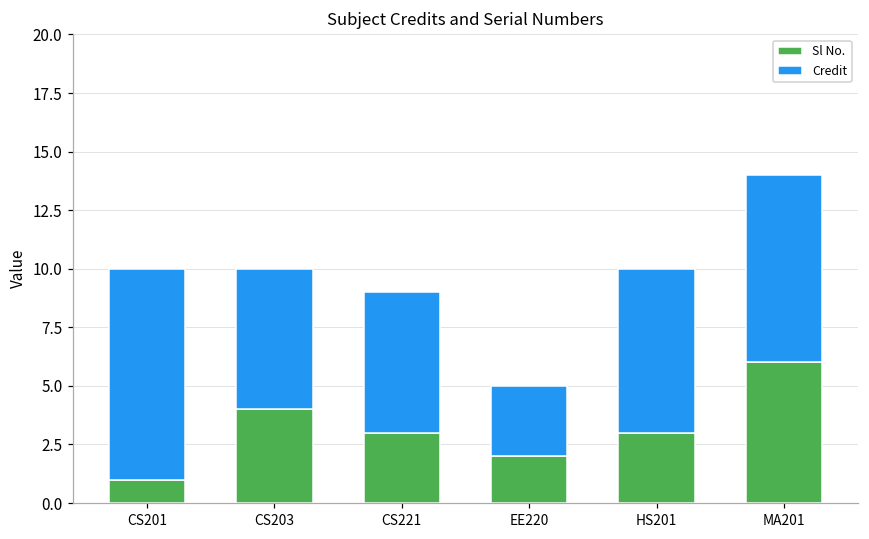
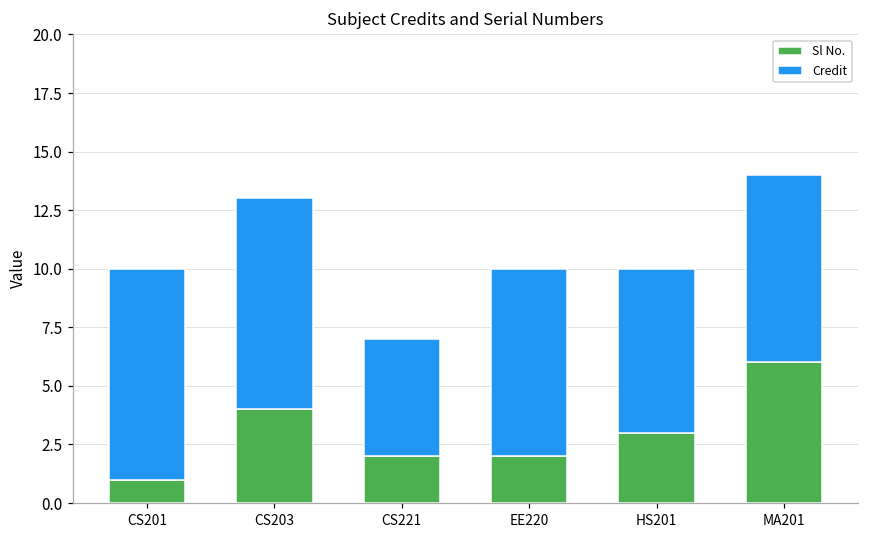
Credit, CS203: 6 -> 9
Sl No., CS221: 3 -> 2
Credit, CS221: 6 -> 5
Credit, EE220: 3 -> 8
